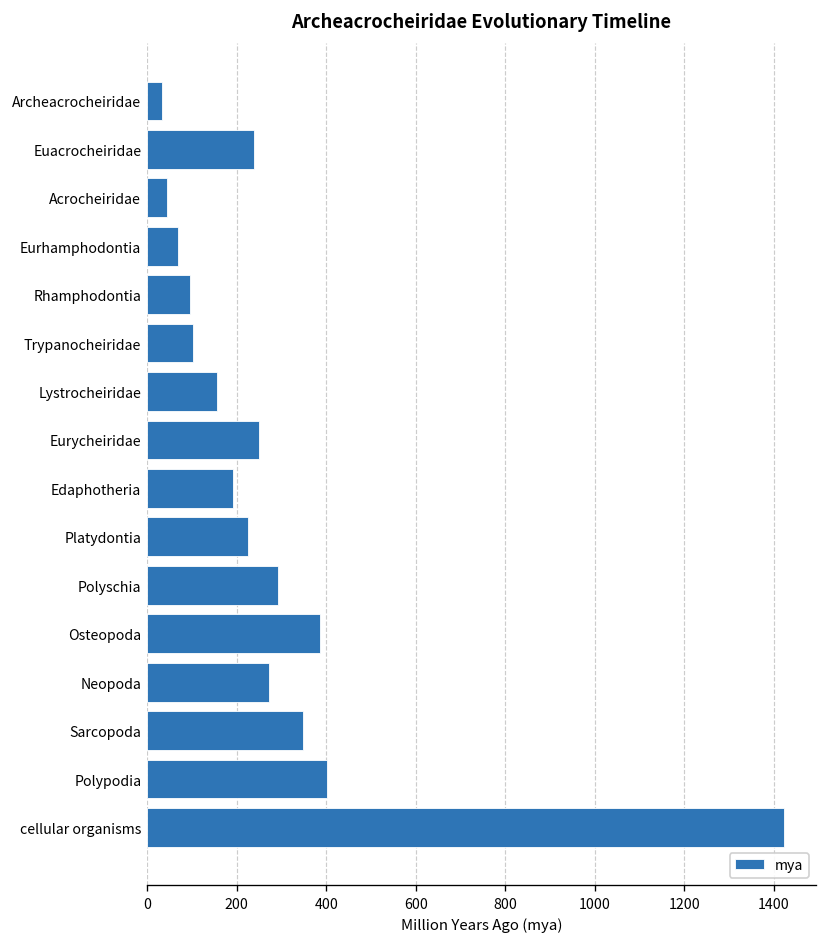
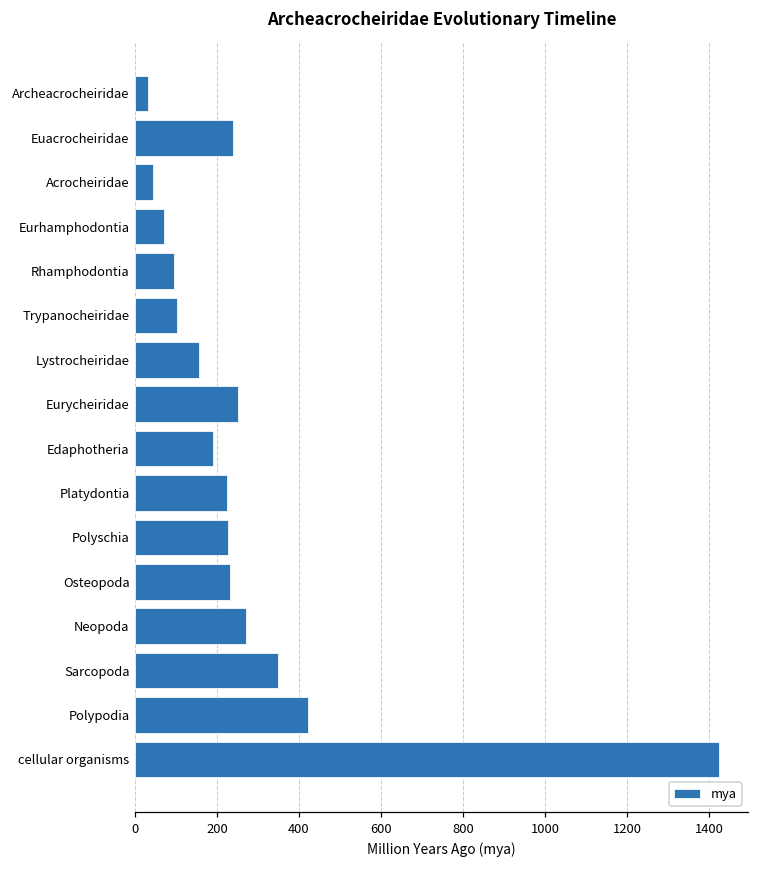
Polyschia: 290 -> 230
Osteopoda: 390 -> 230
Polypodia: 400 -> 420
